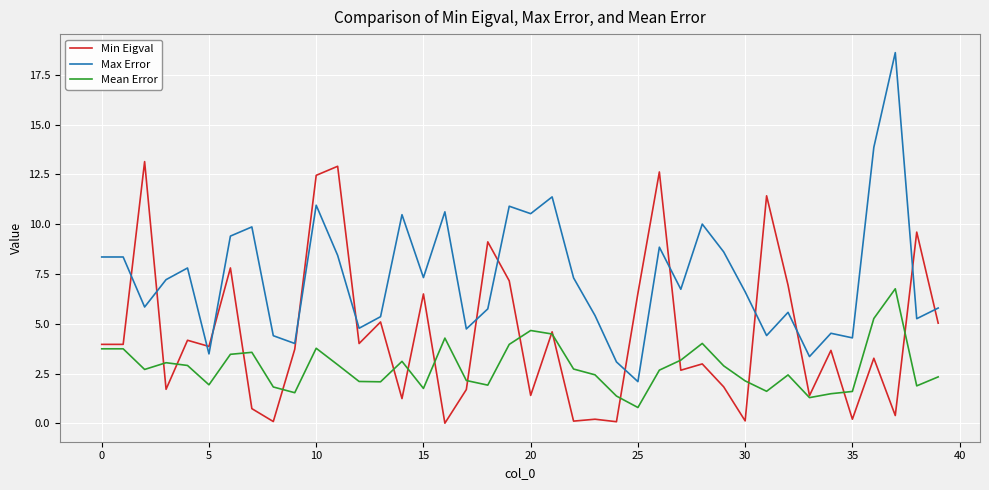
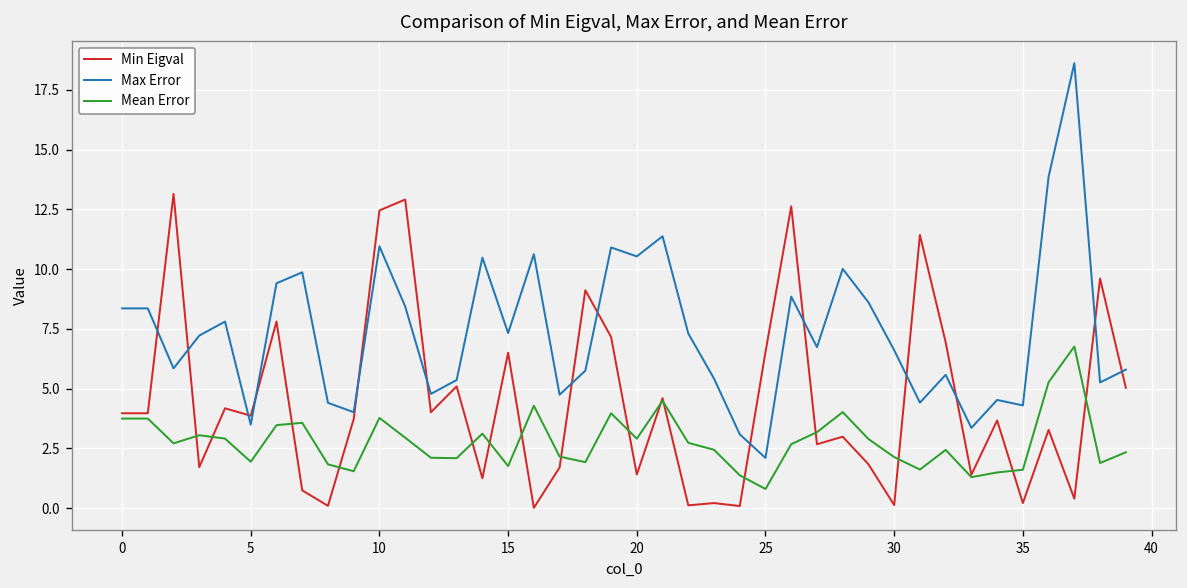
Mean Error, 20: 4.7 -> 2.9
